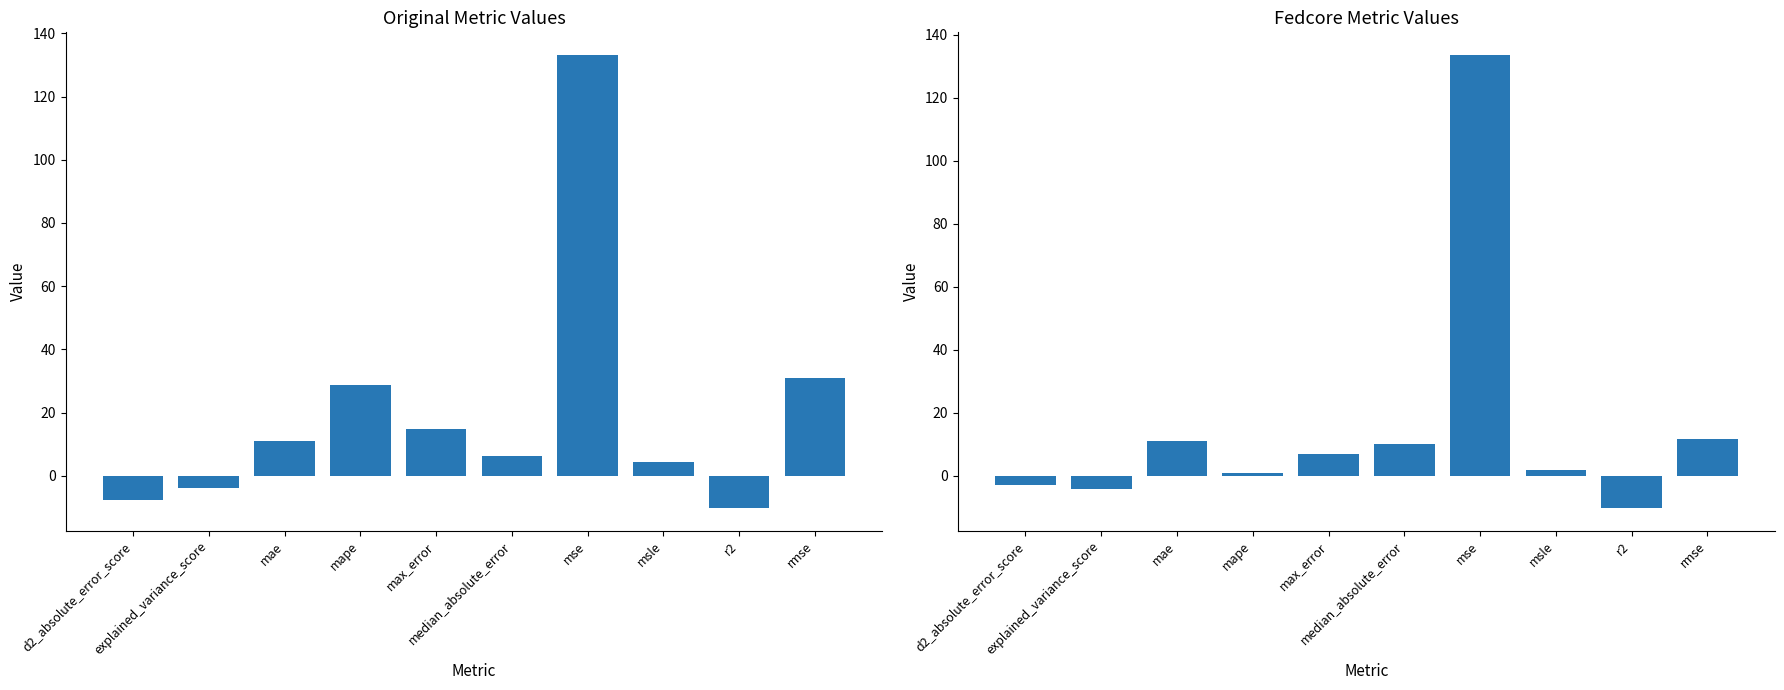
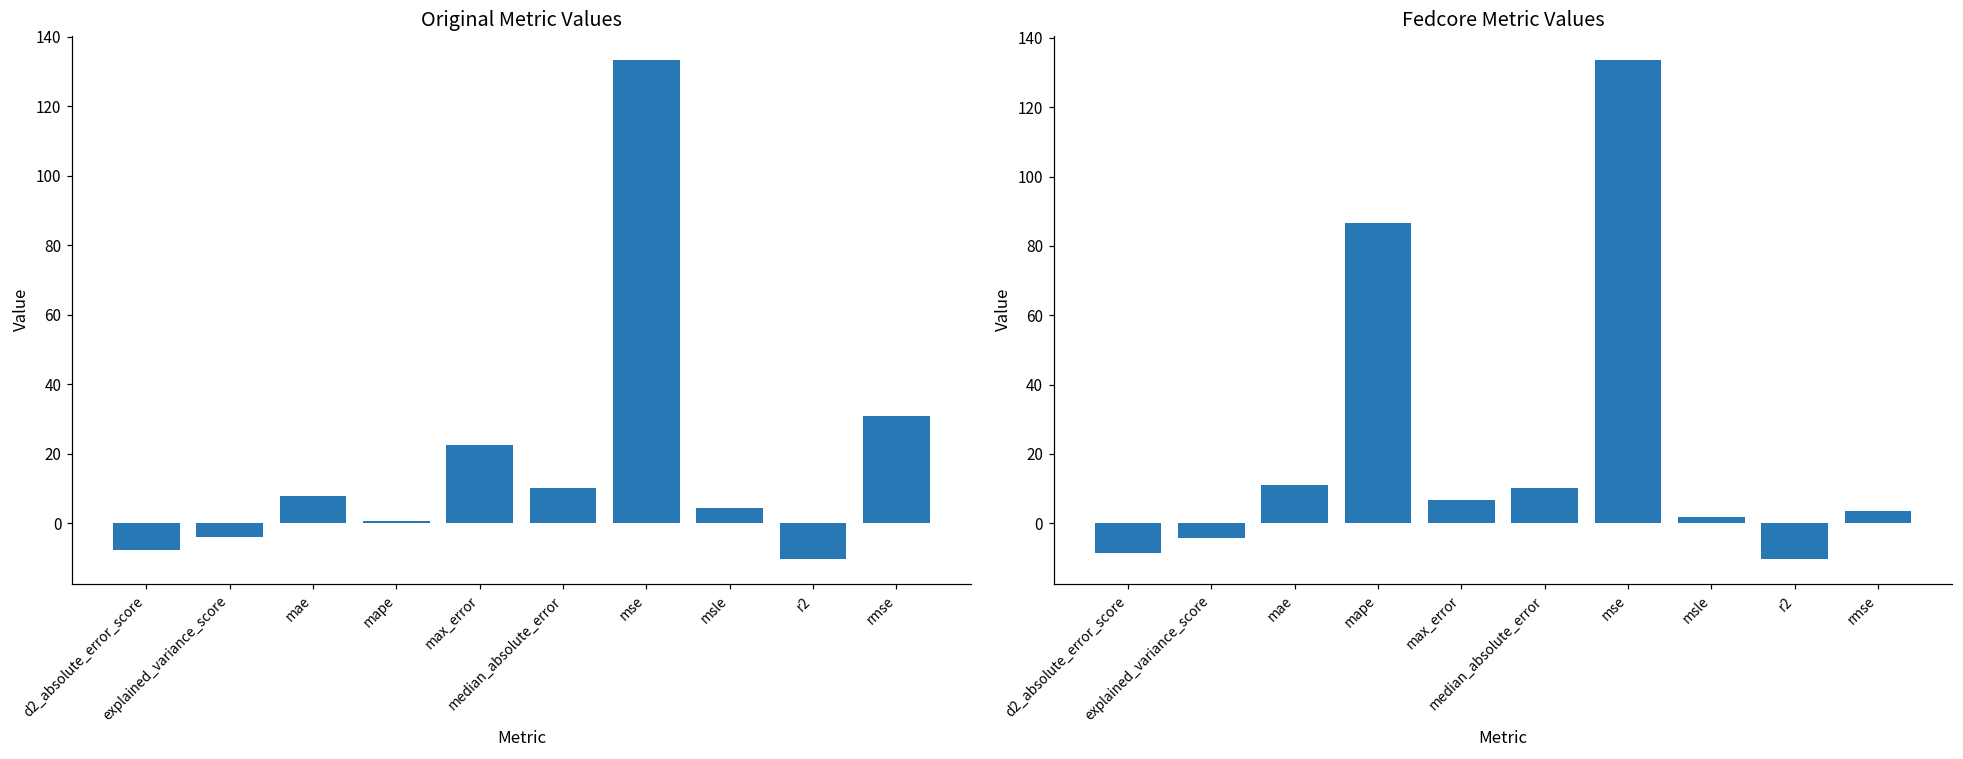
Original Metric Values, mae: 11 -> 8
Original Metric Values, mape: 29 -> 1
Original Metric Values, max_error: 15 -> 22
Original Metric Values, median_absolute_error: 6 -> 10
Fedcore Metric Values, d2_absolute_error_score: -3 -> -8
Fedcore Metric Values, mape: 1 -> 87
Fedcore Metric Values, rmse: 12 -> 3
